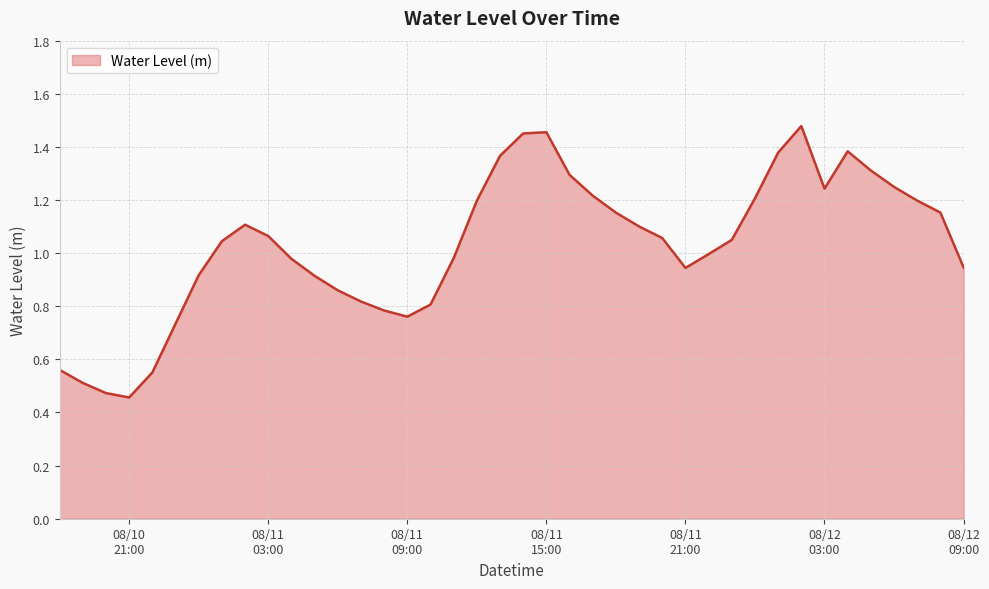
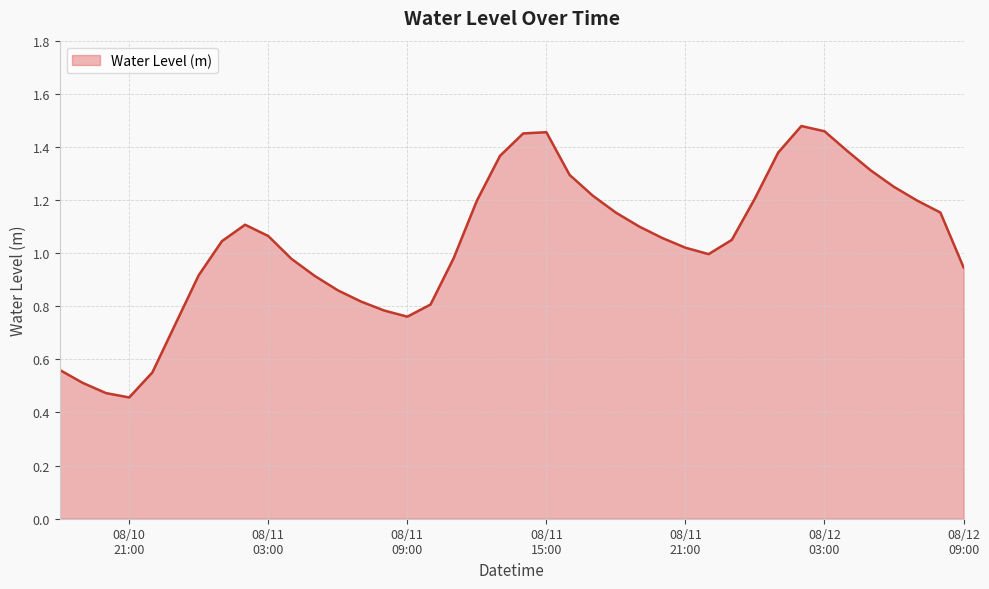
08/11 21:00: 0.94 -> 1.02
08/12 03:00: 1.24 -> 1.46
